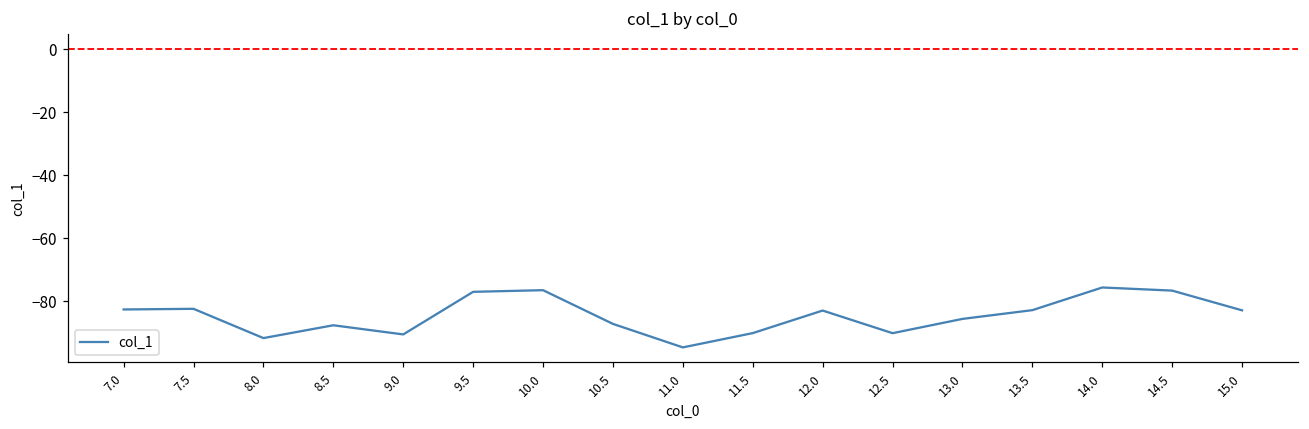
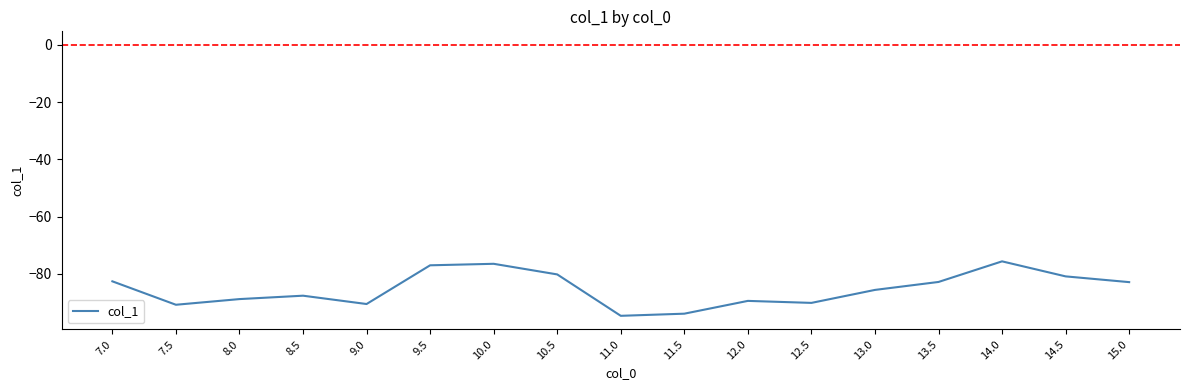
7.5: -82 -> -91
8.0: -92 -> -89
10.5: -87 -> -80
11.5: -90 -> -94
12.0: -83 -> -89
14.5: -77 -> -81
